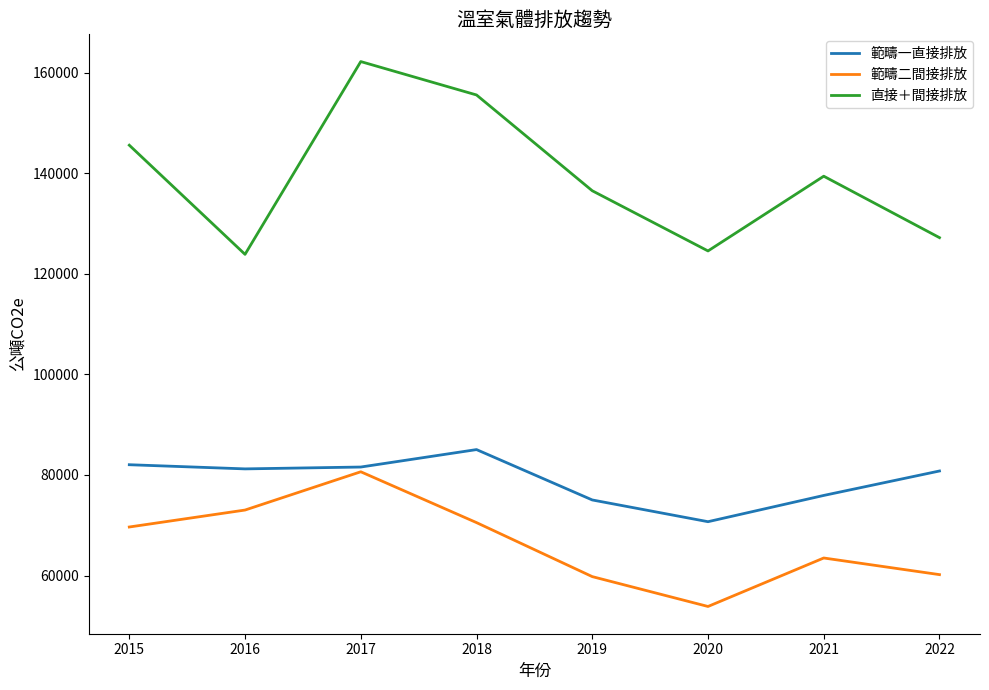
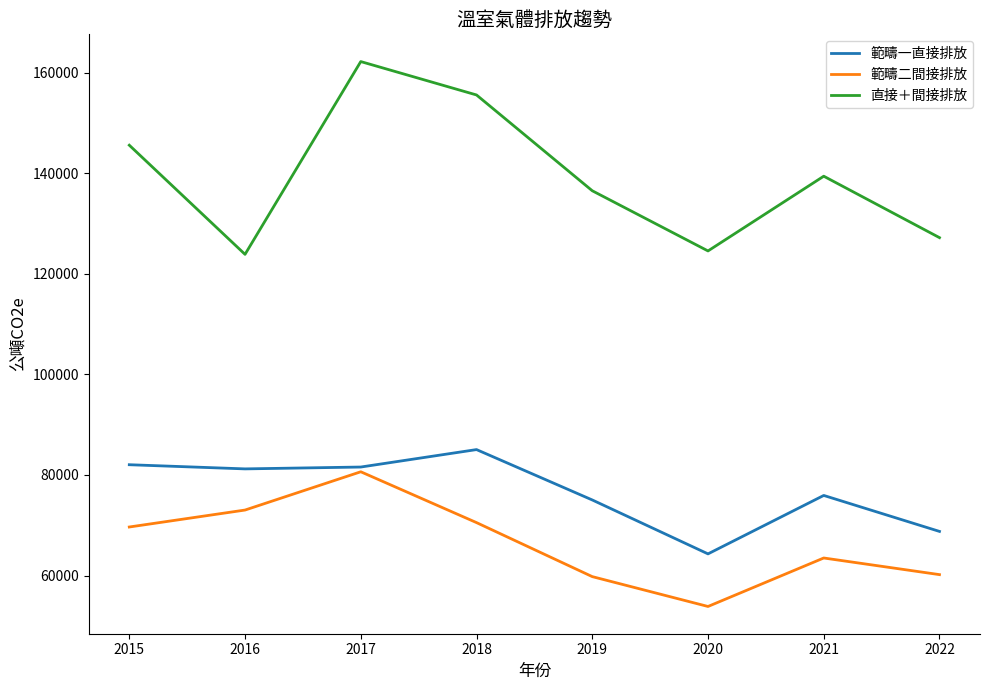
範疇一直接排放, 2020: 71000 -> 64000
範疇一直接排放, 2022: 81000 -> 69000
